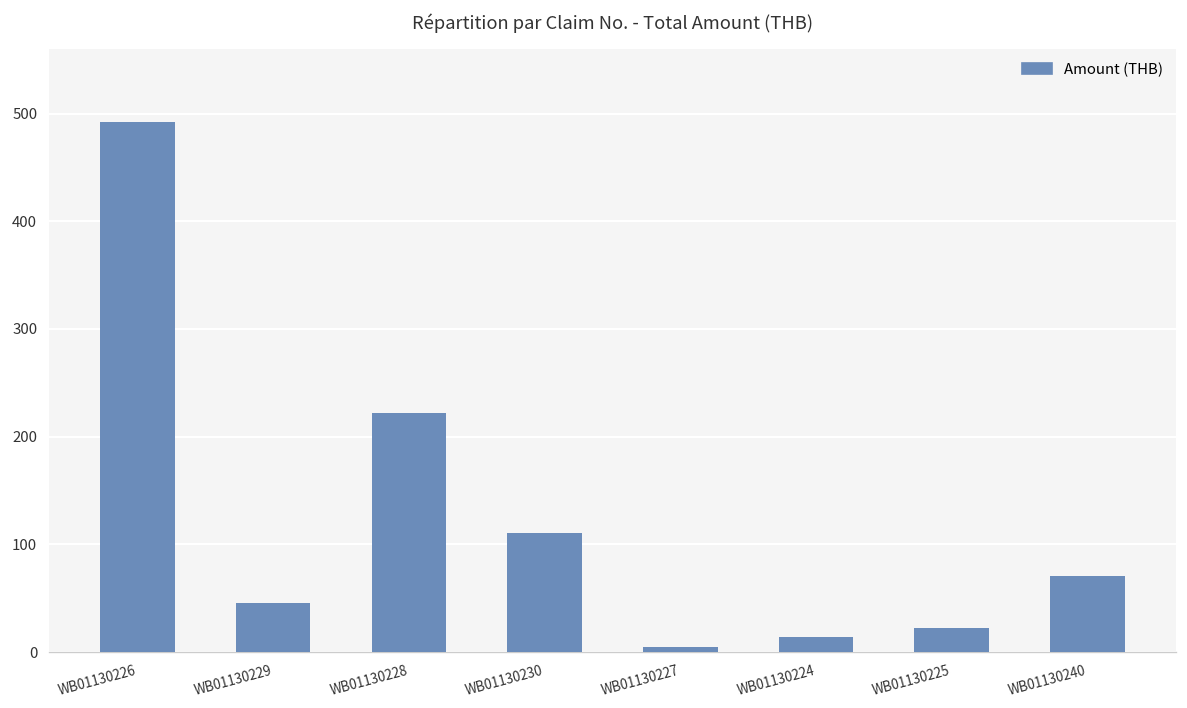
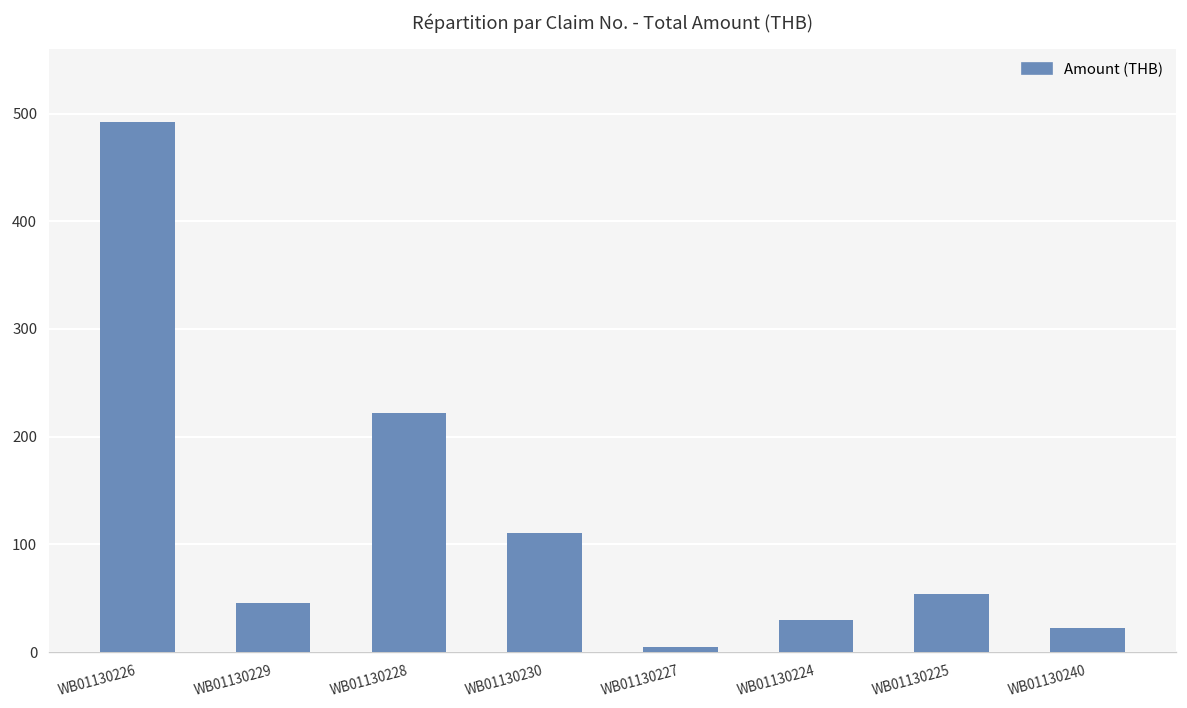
WB01130224: 10 -> 30
WB01130225: 20 -> 50
WB01130240: 70 -> 20
